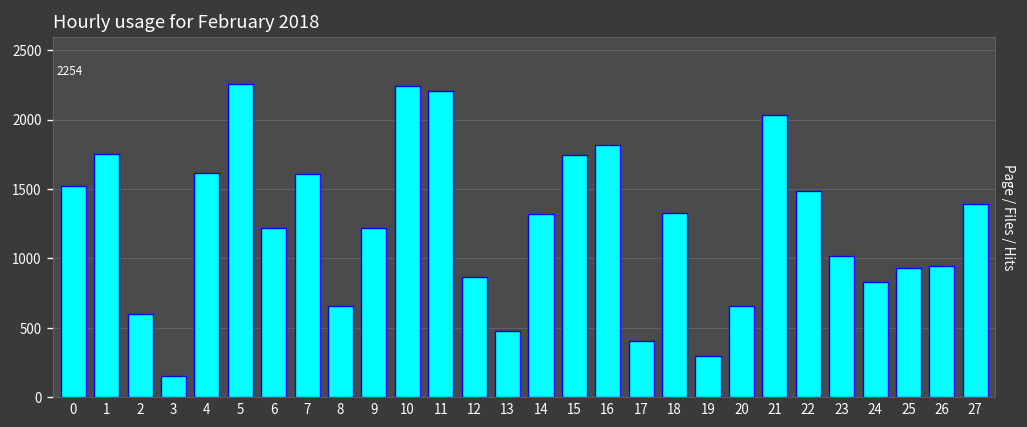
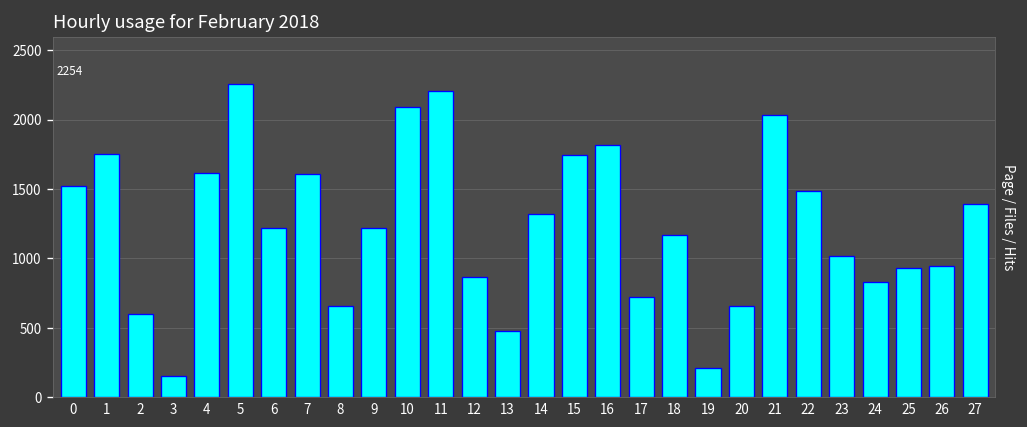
10: 2240 -> 2090
17: 410 -> 720
18: 1330 -> 1160
19: 300 -> 210
